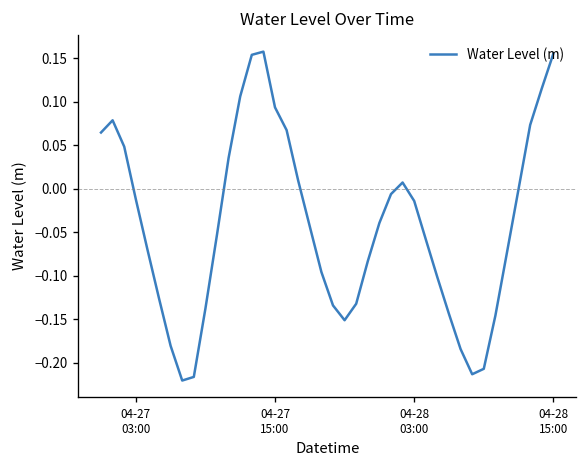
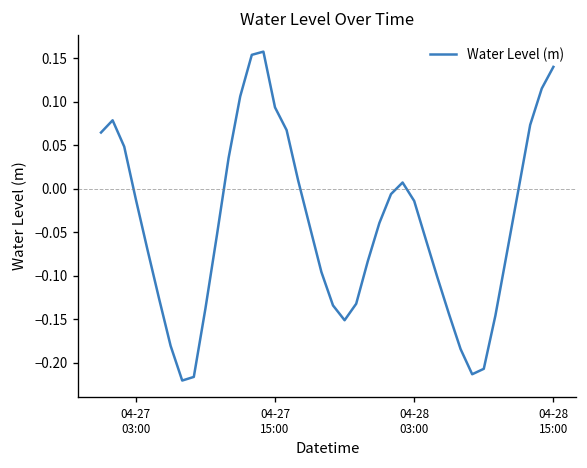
04-28 15:00: 0.16 -> 0.14
